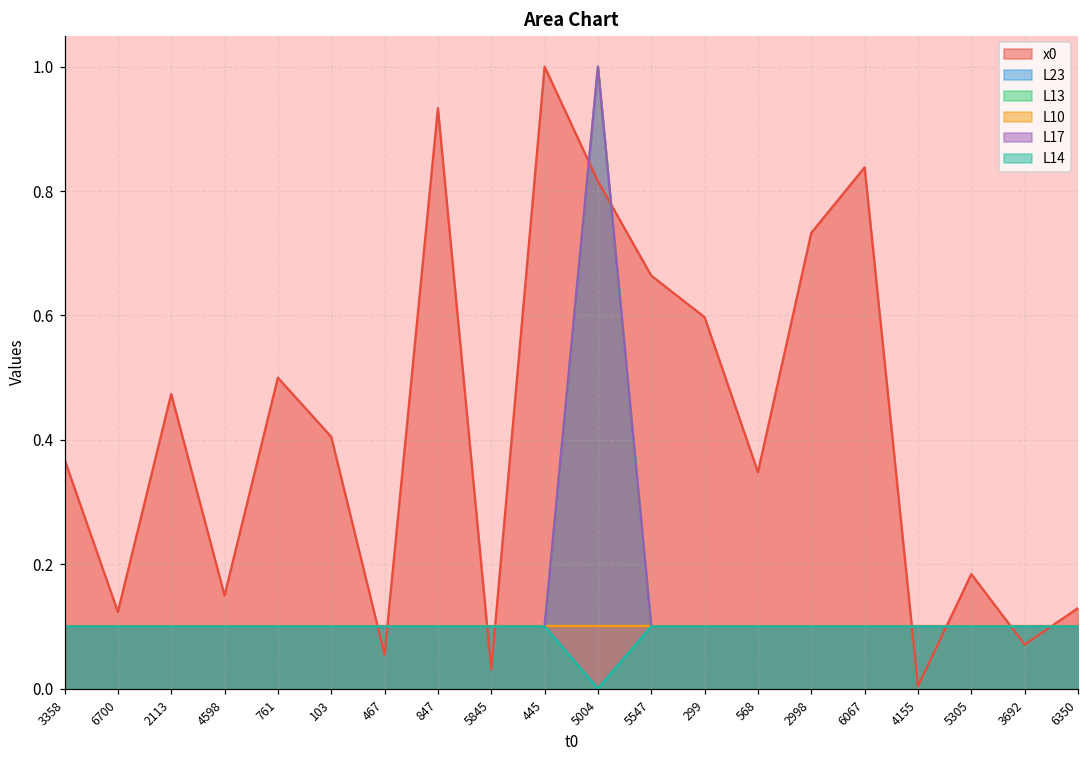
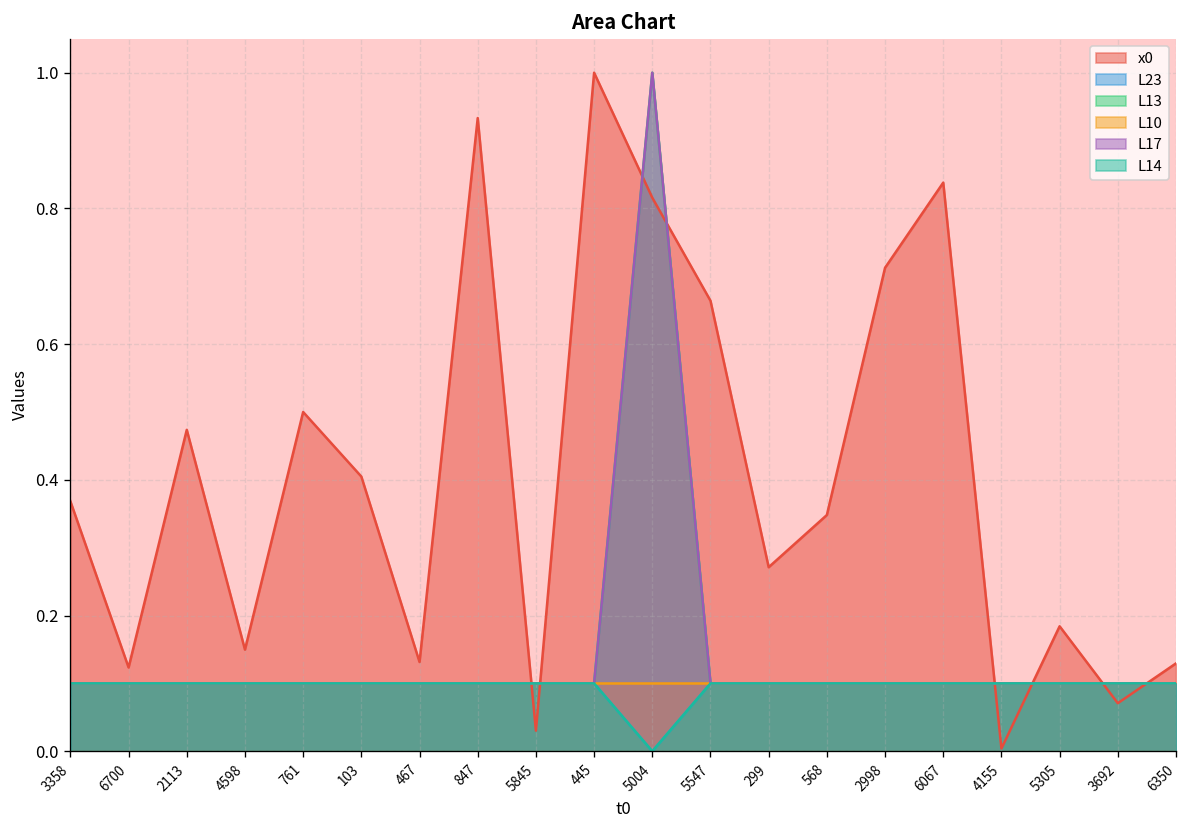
x0, 467: 0.05 -> 0.13
x0, 299: 0.60 -> 0.27
x0, 2998: 0.73 -> 0.71
